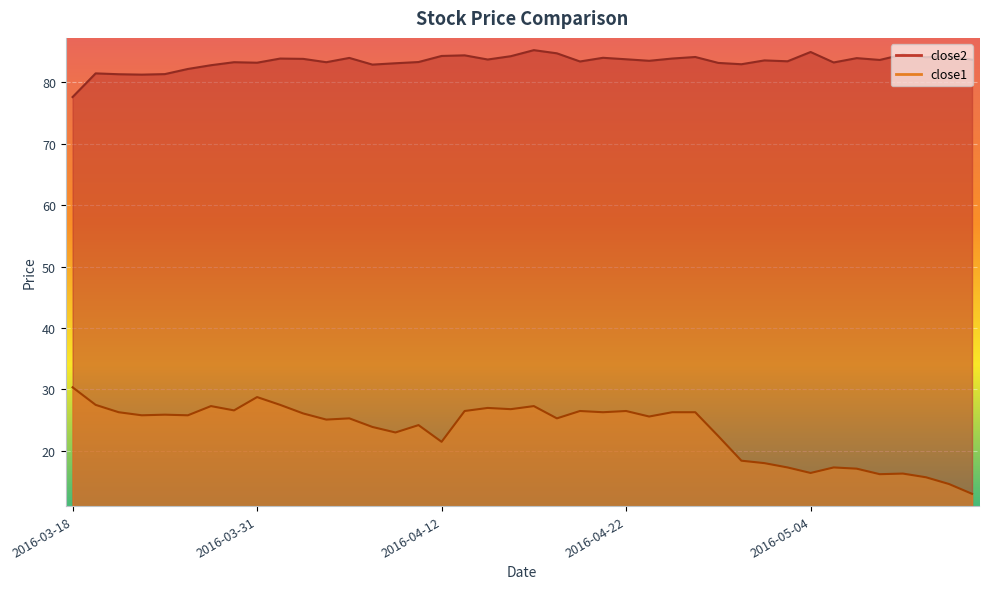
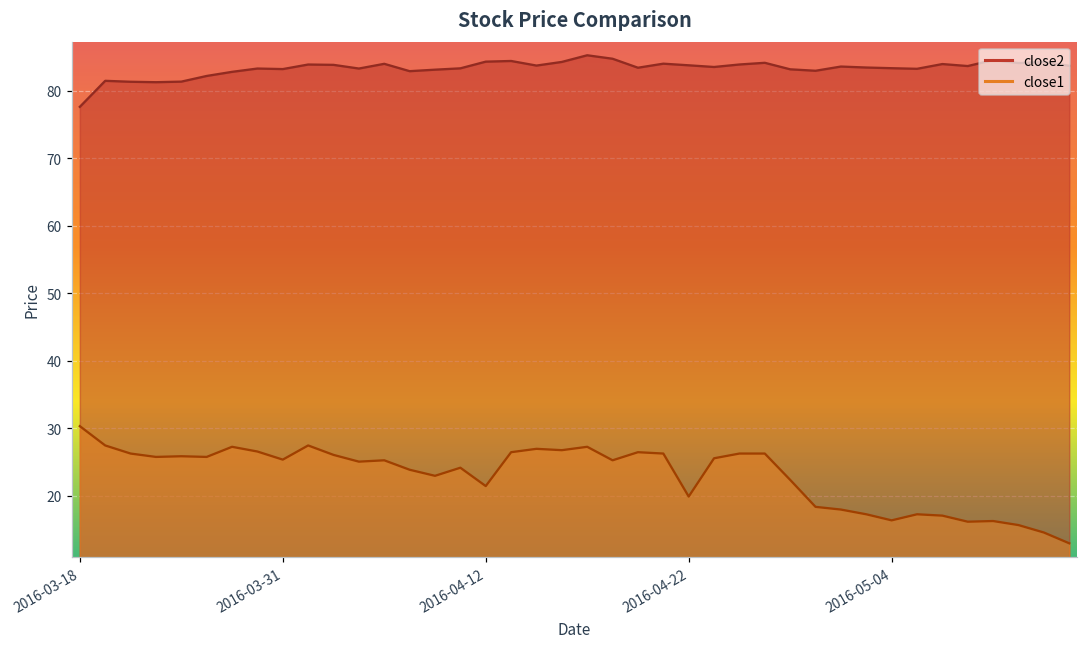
close1, 2016-03-31: 29 -> 25
close1, 2016-04-22: 26 -> 20
close2, 2016-05-04: 85 -> 83
